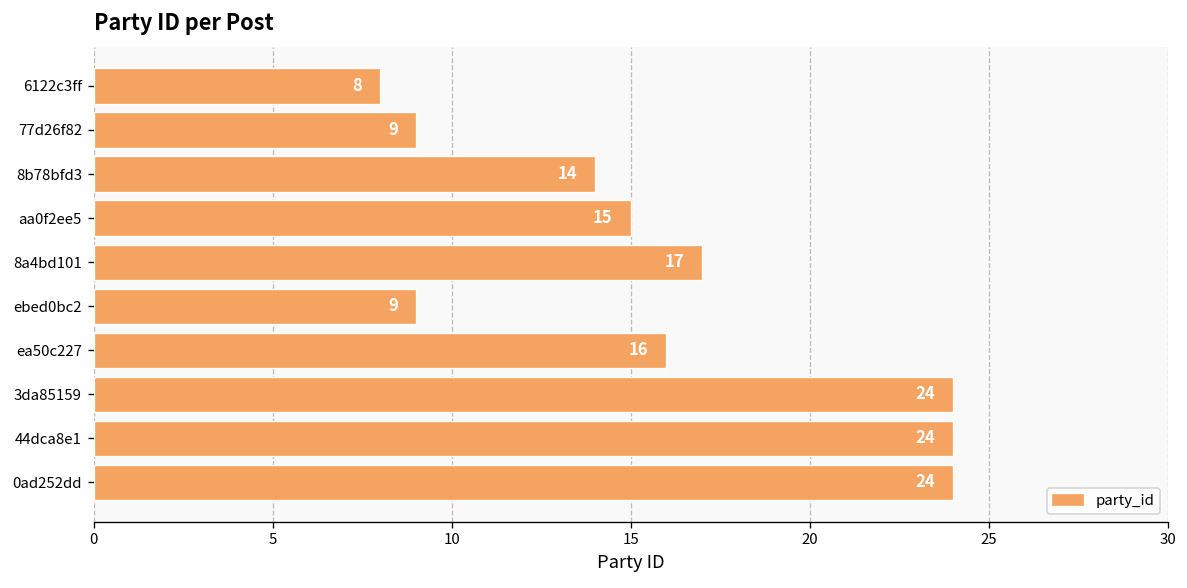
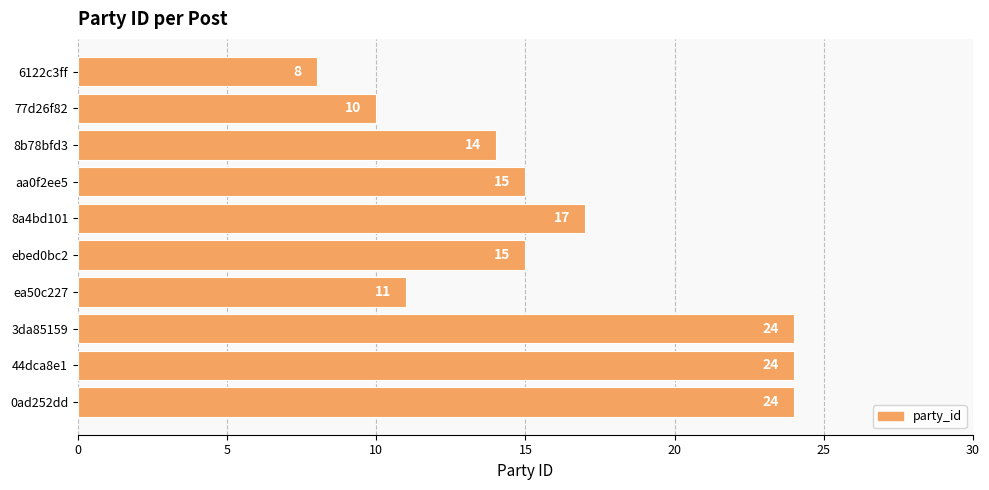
77d26f82: 9 -> 10
ebed0bc2: 9 -> 15
ea50c227: 16 -> 11
